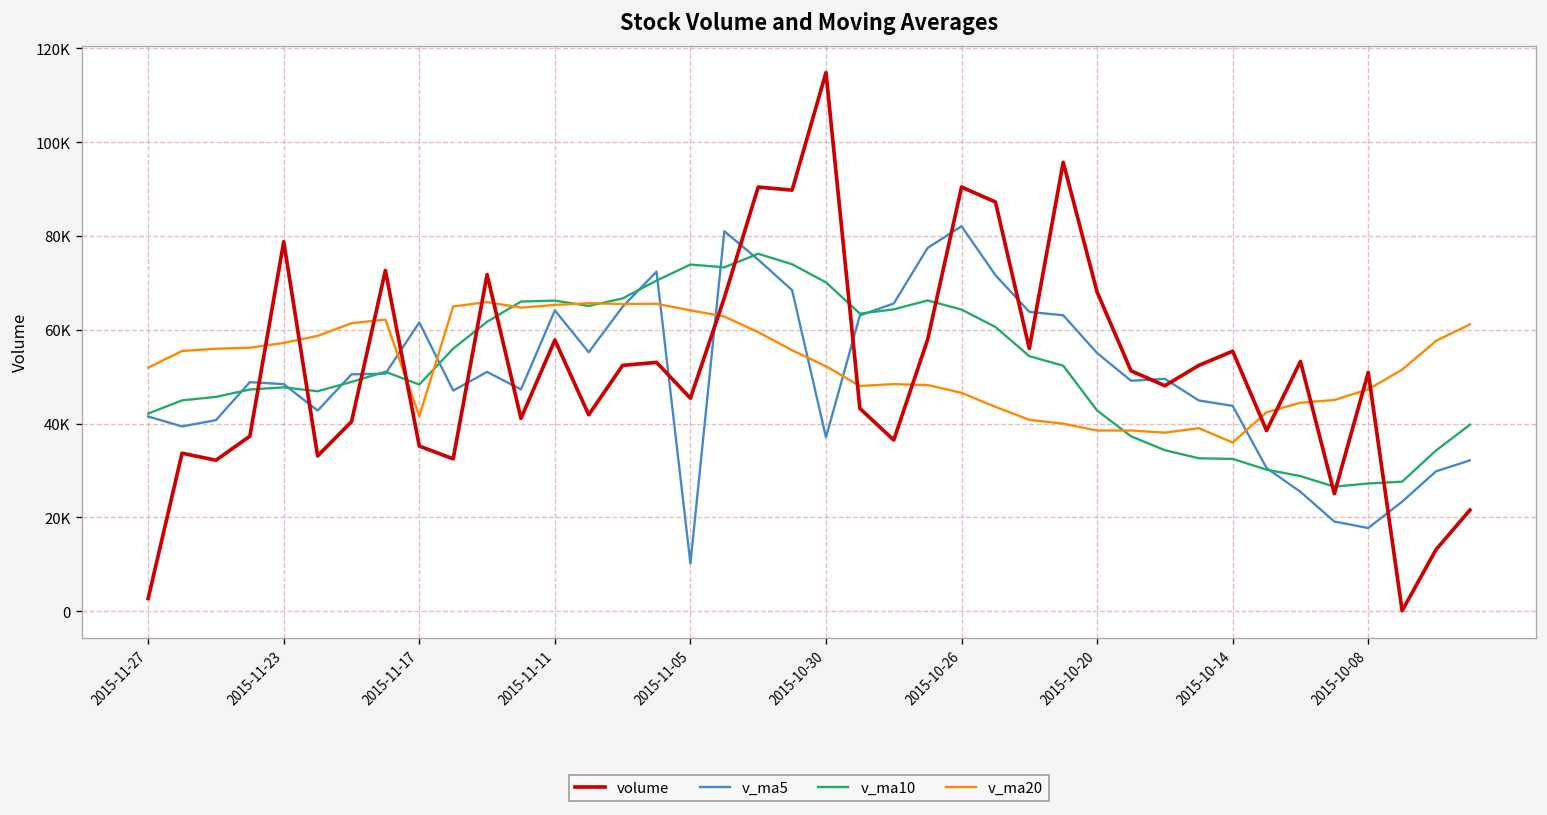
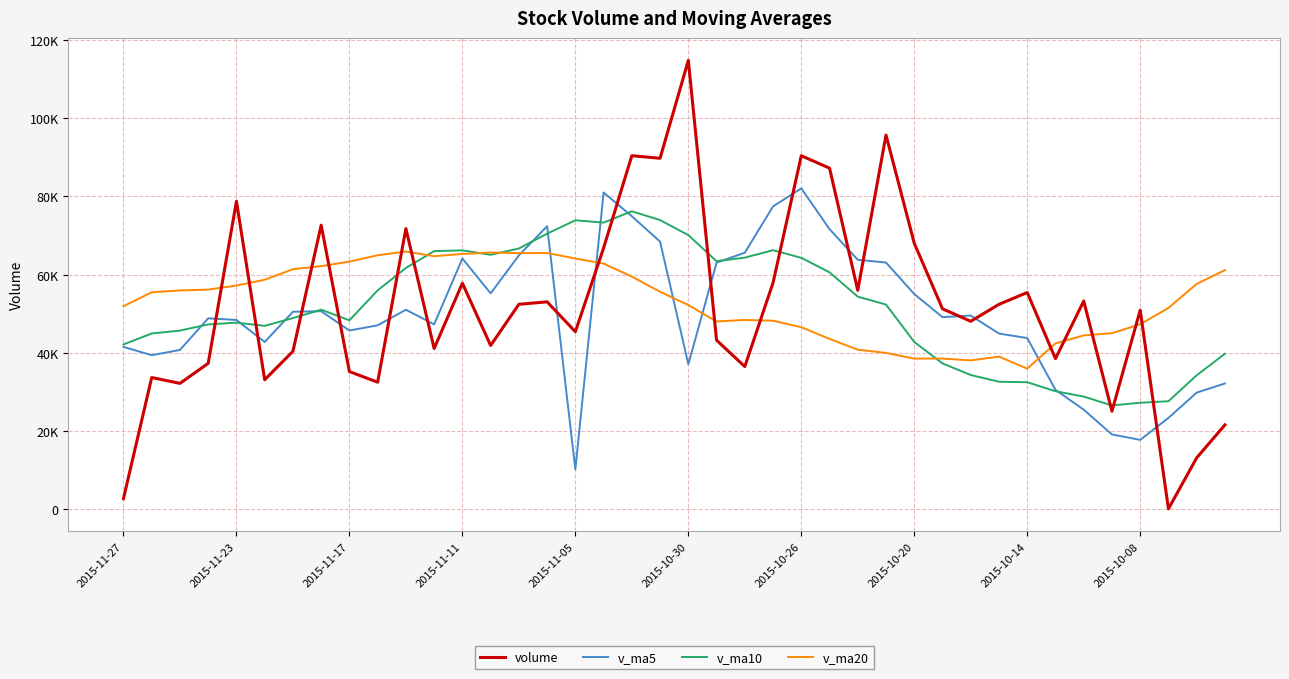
v_ma5, 2015-11-17: 62000 -> 46000
v_ma20, 2015-11-17: 42000 -> 63000
